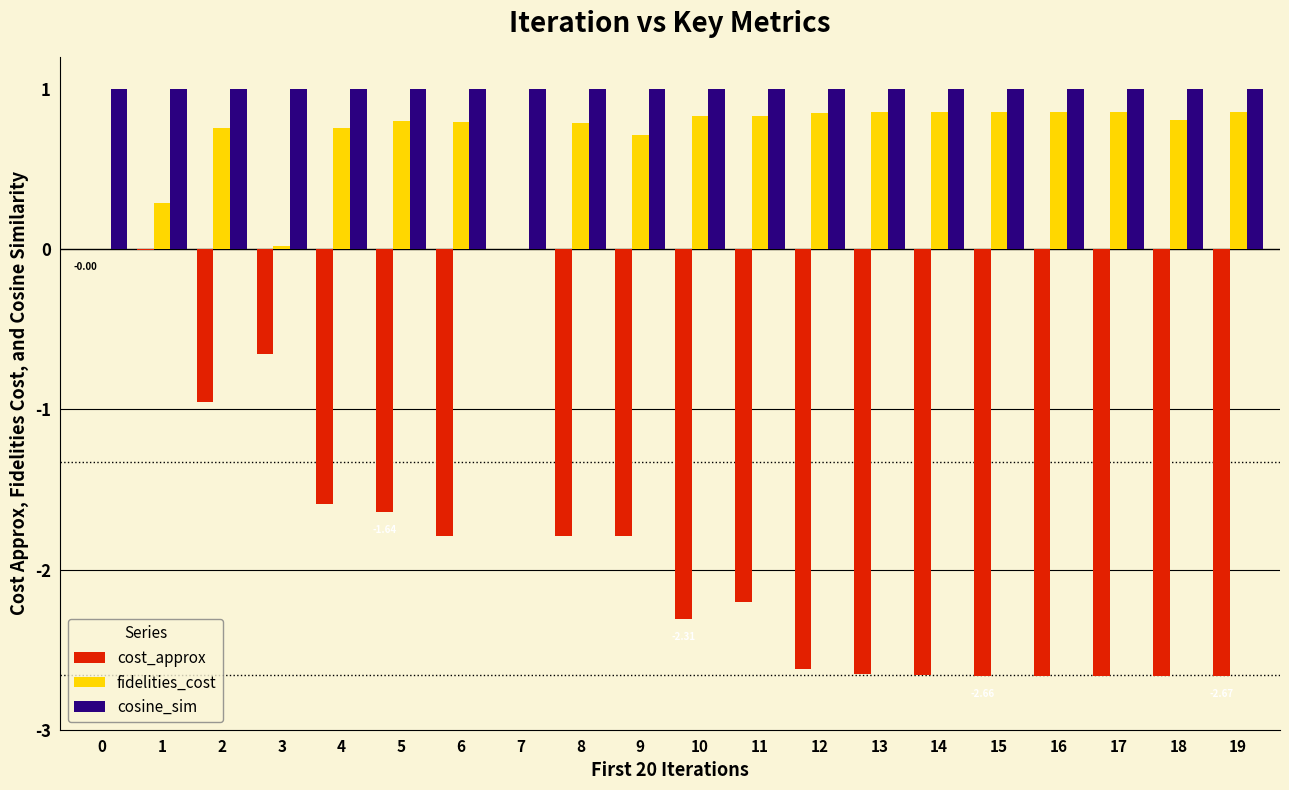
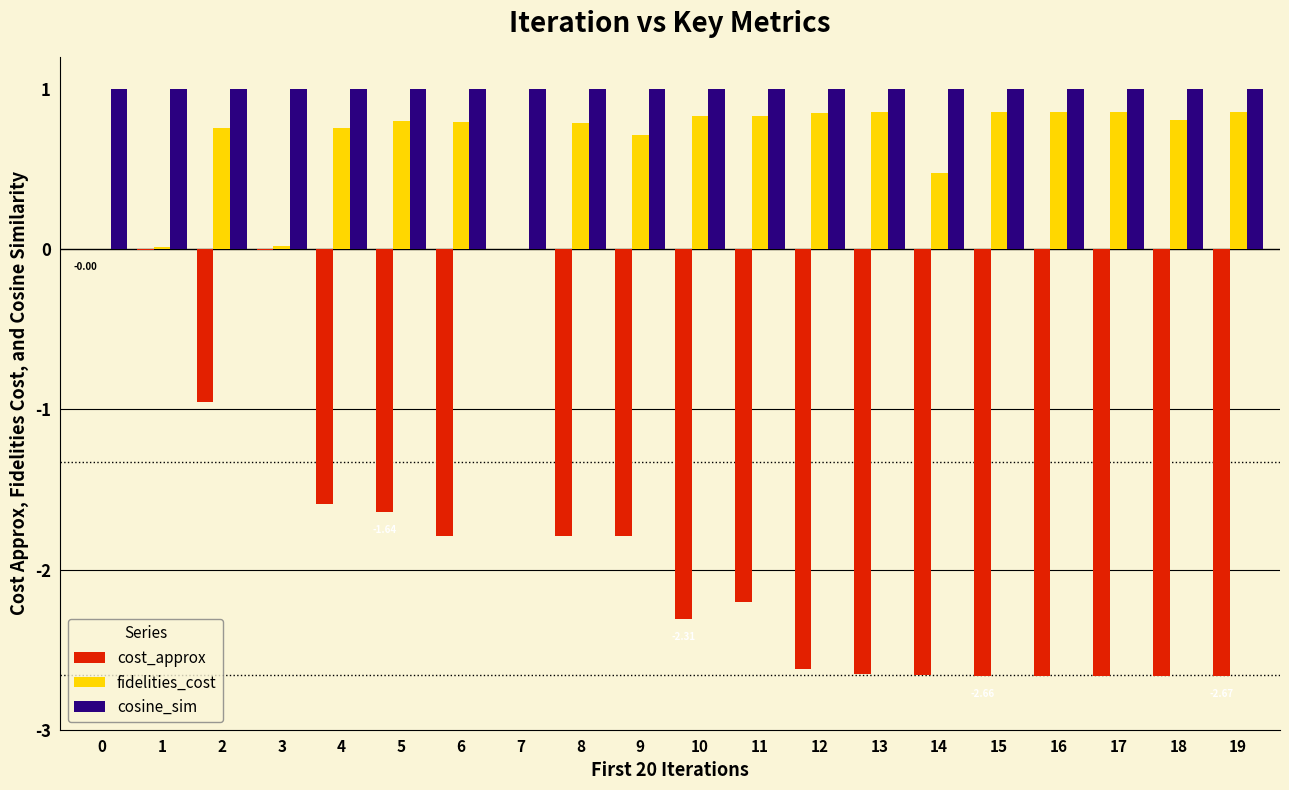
fidelities_cost, 1: 0.29 -> 0.02
cost_approx, 3: -0.65 -> -0.01
fidelities_cost, 14: 0.86 -> 0.47
